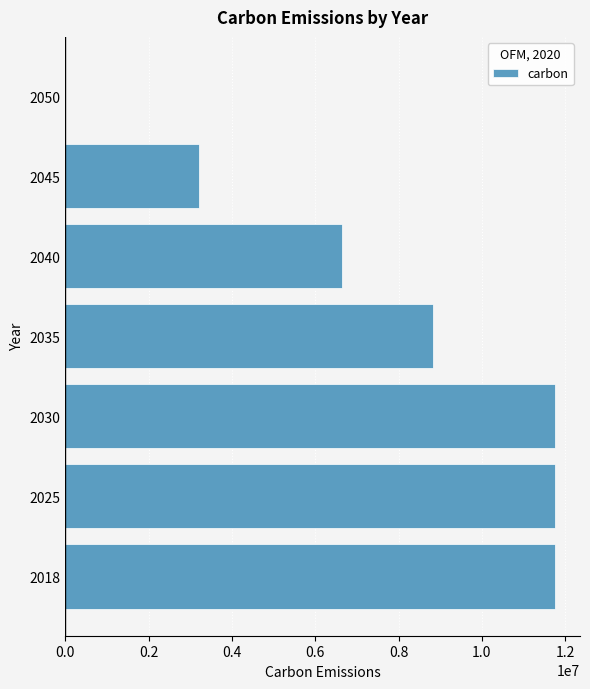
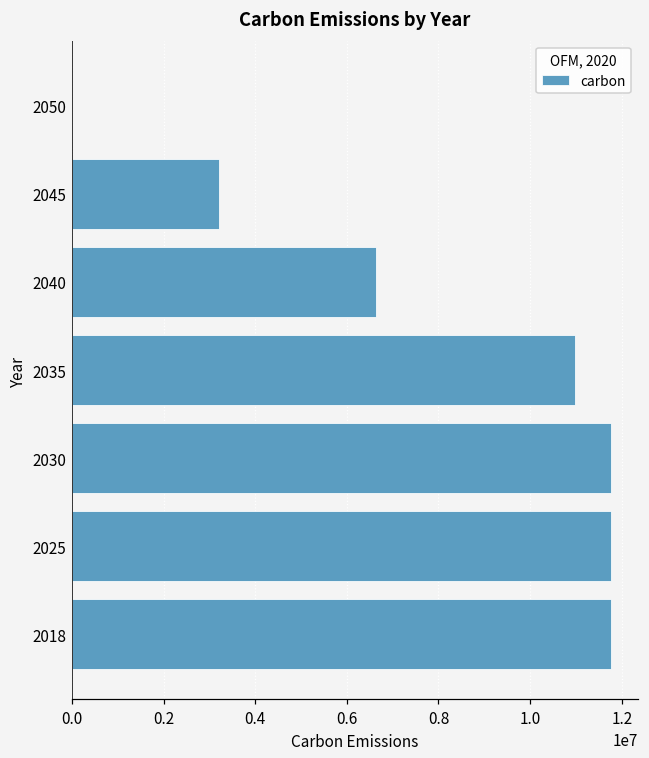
2035: 8800000 -> 11000000
